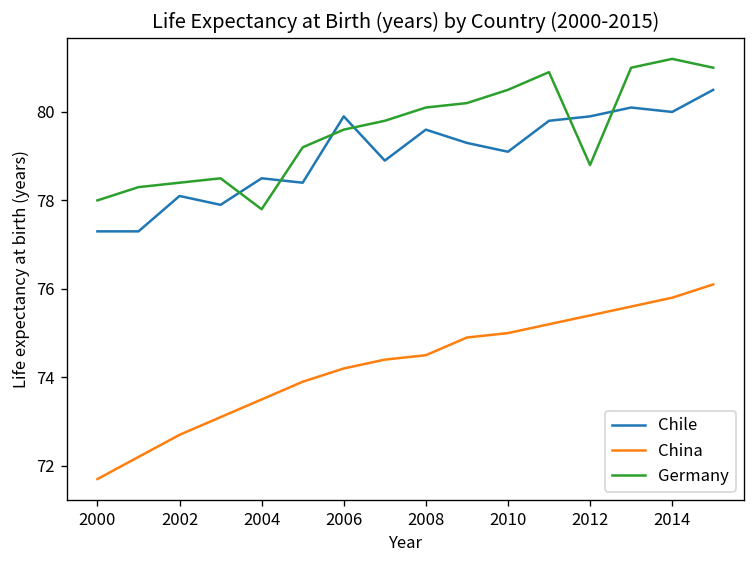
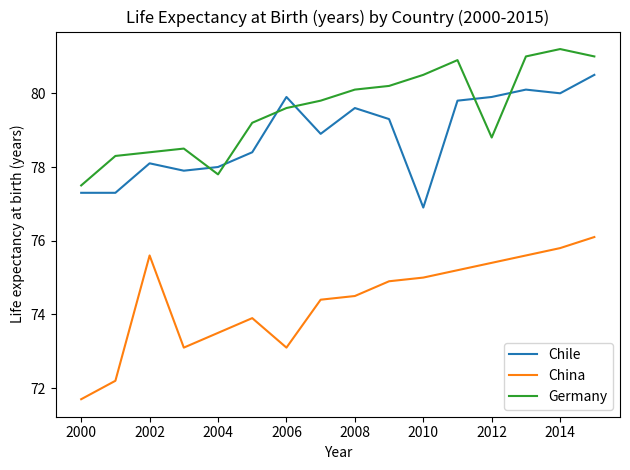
Germany, 2000: 78.0 -> 77.5
China, 2002: 72.7 -> 75.6
Chile, 2004: 78.5 -> 78.0
China, 2006: 74.2 -> 73.1
Chile, 2010: 79.1 -> 76.9
